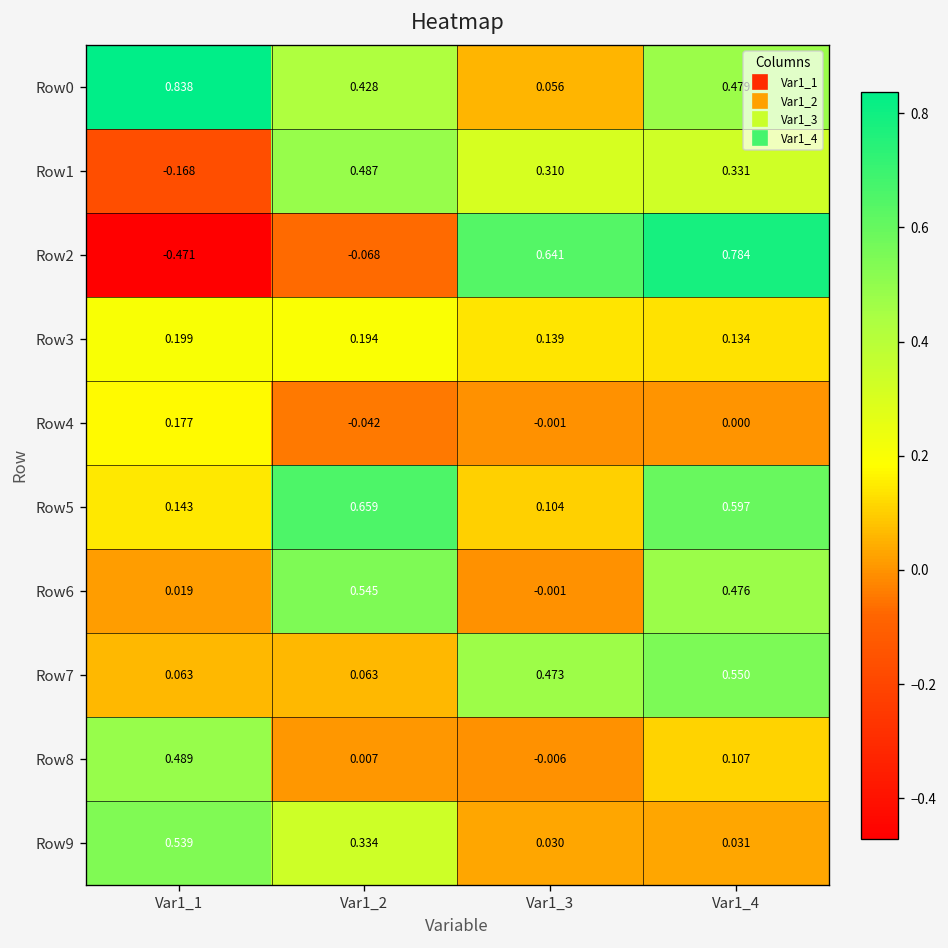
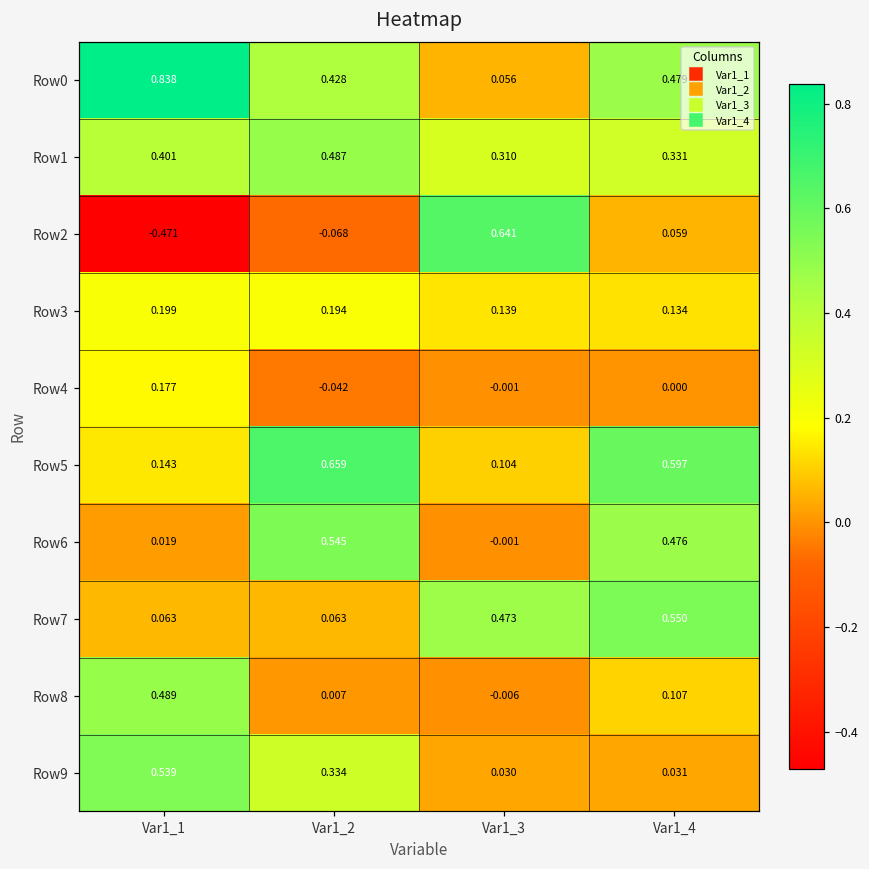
Row1, Var1_1: -0.168 -> 0.401
Row2, Var1_4: 0.784 -> 0.059
